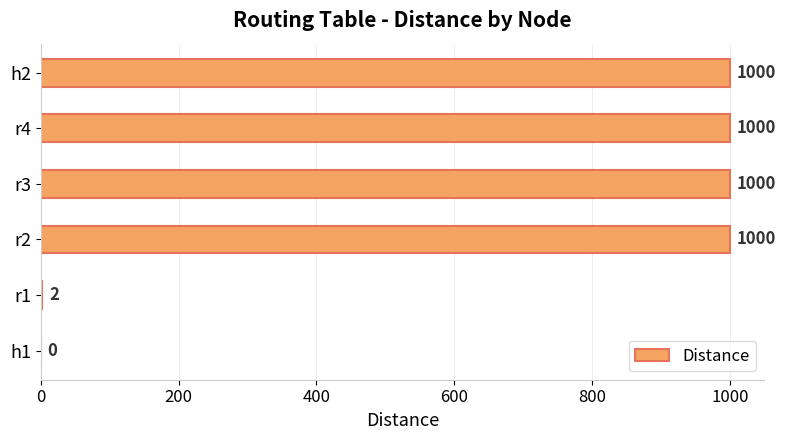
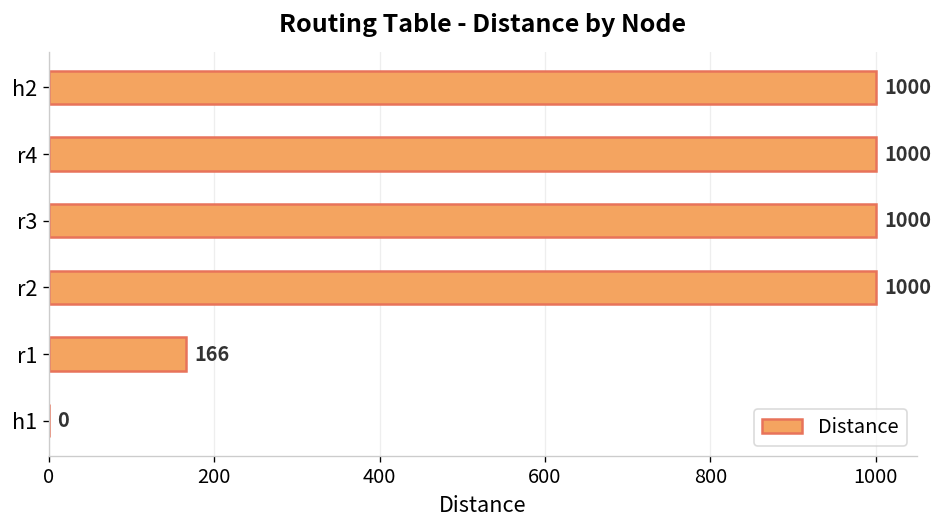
r1: 2 -> 166
